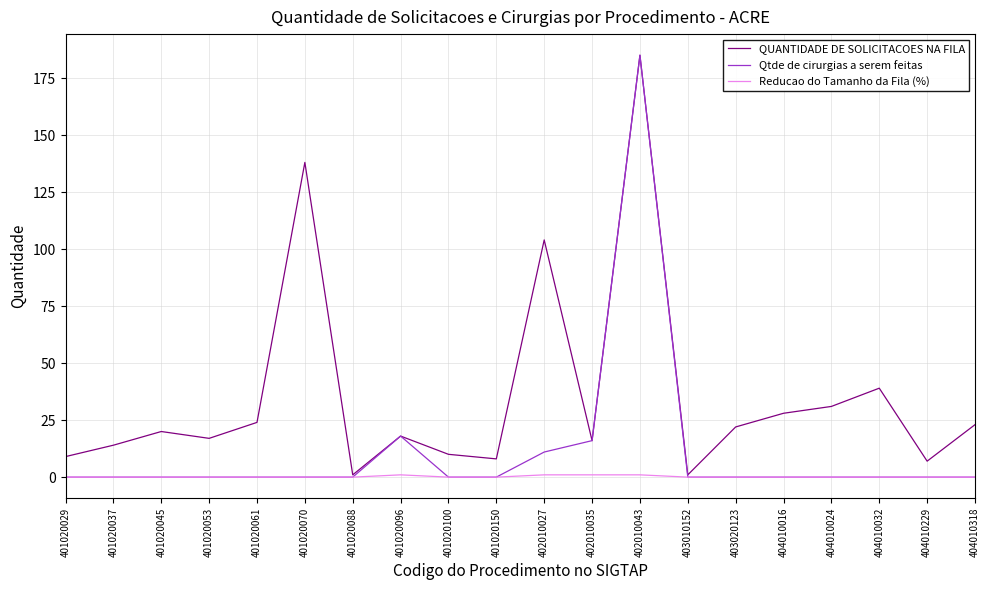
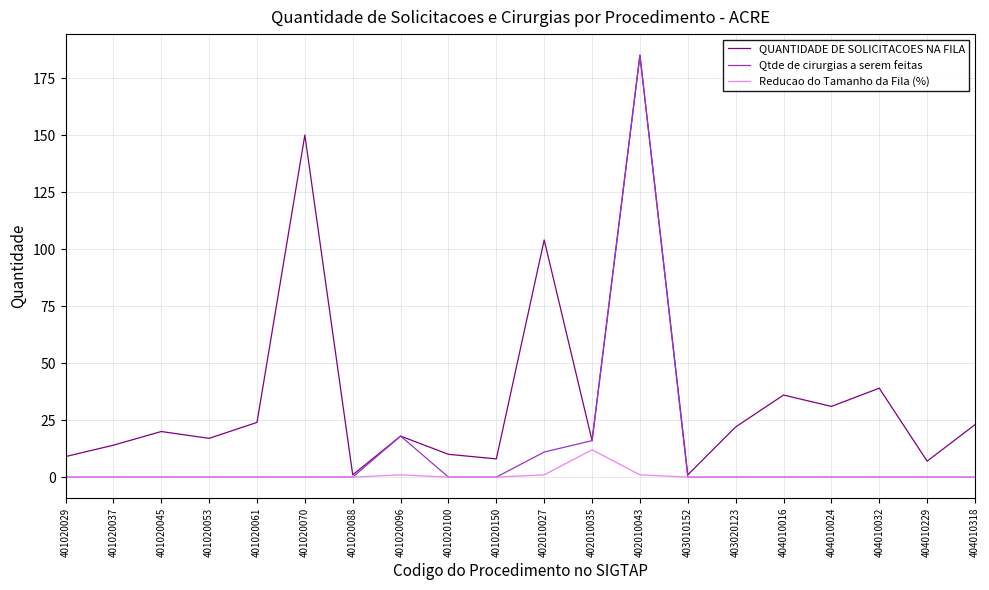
QUANTIDADE DE SOLICITACOES NA FILA, 401020070: 138 -> 150
Reducao do Tamanho da Fila (%), 402010035: 1 -> 12
QUANTIDADE DE SOLICITACOES NA FILA, 404010016: 28 -> 36
